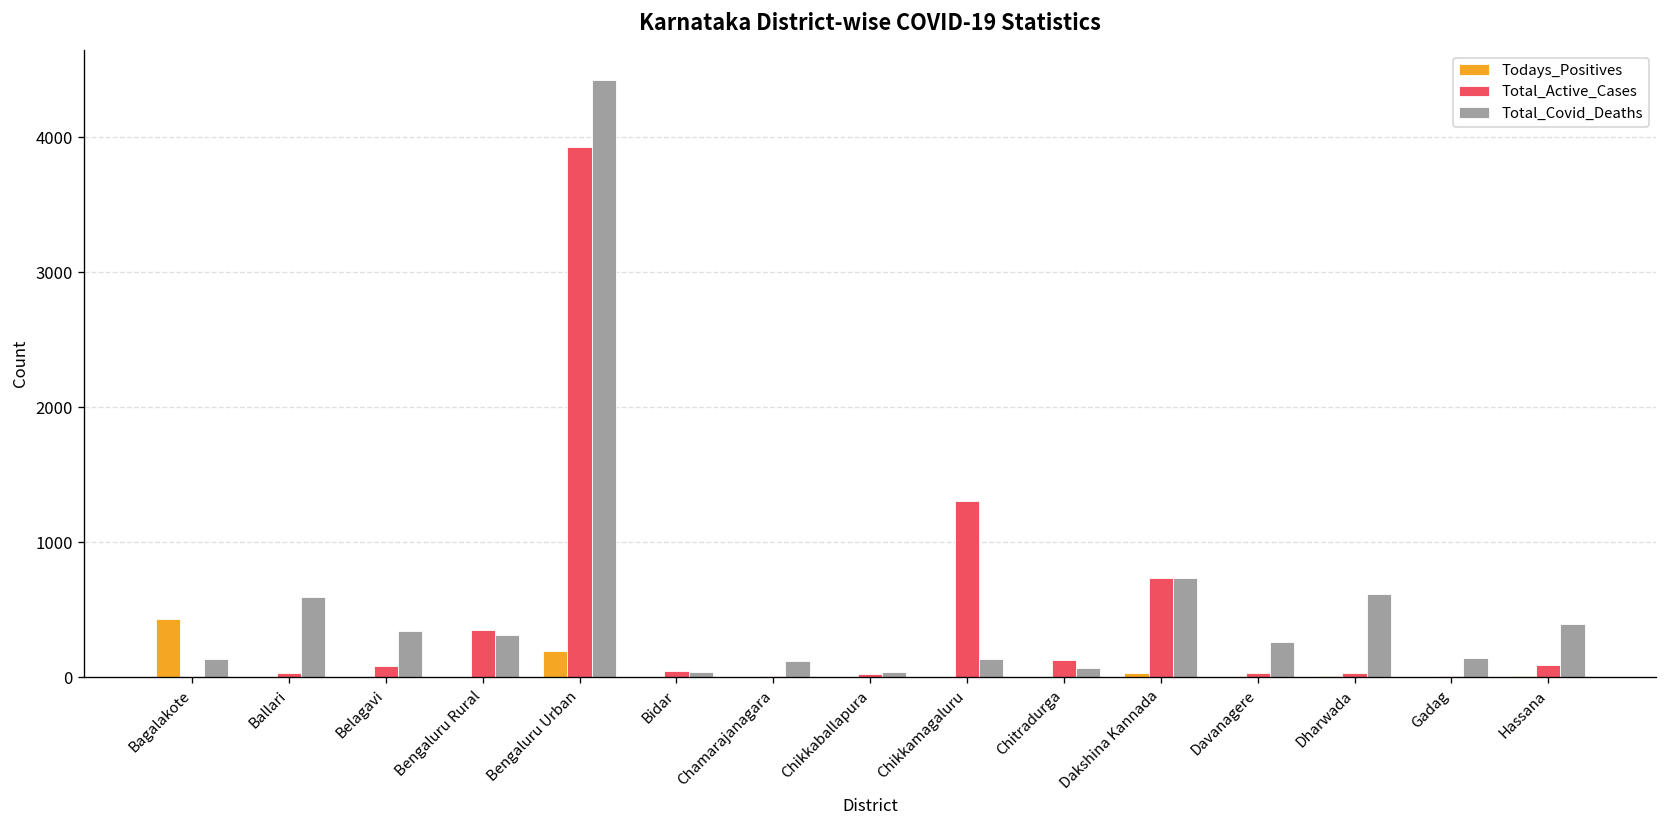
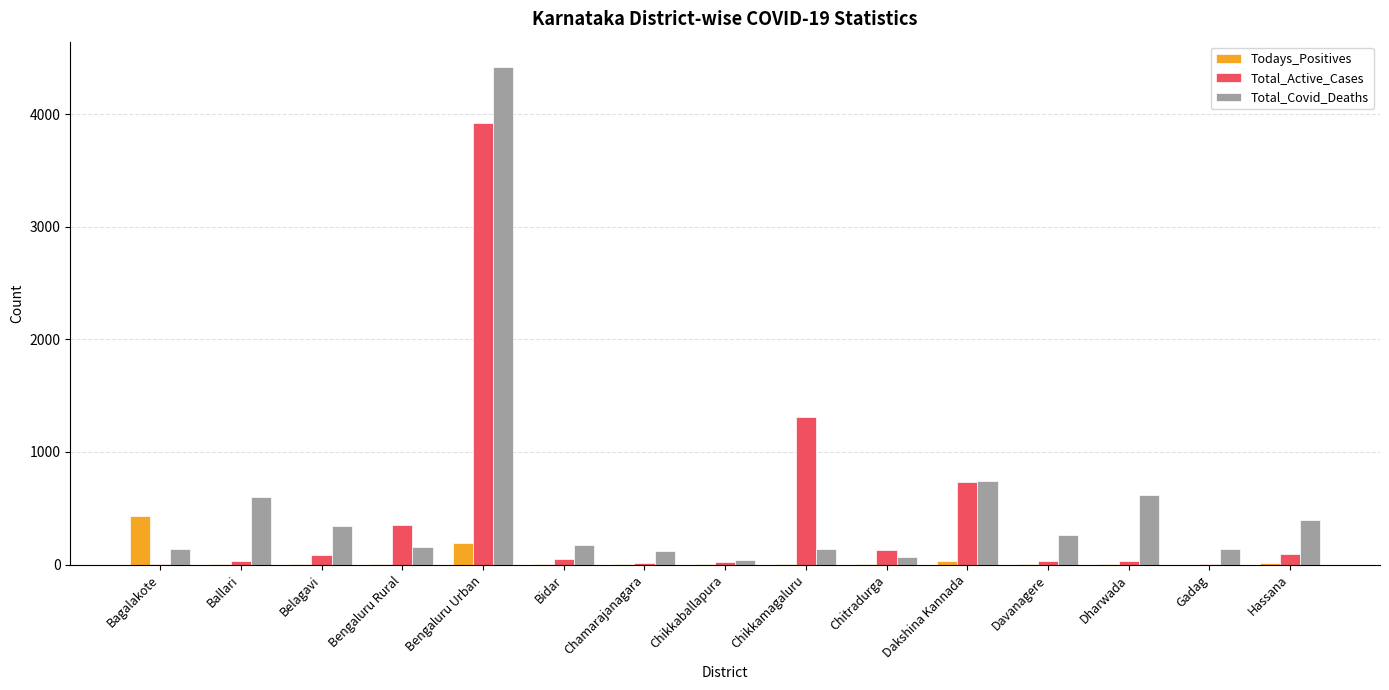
Total_Covid_Deaths, Bengaluru Rural: 310 -> 160
Total_Covid_Deaths, Bidar: 40 -> 170
